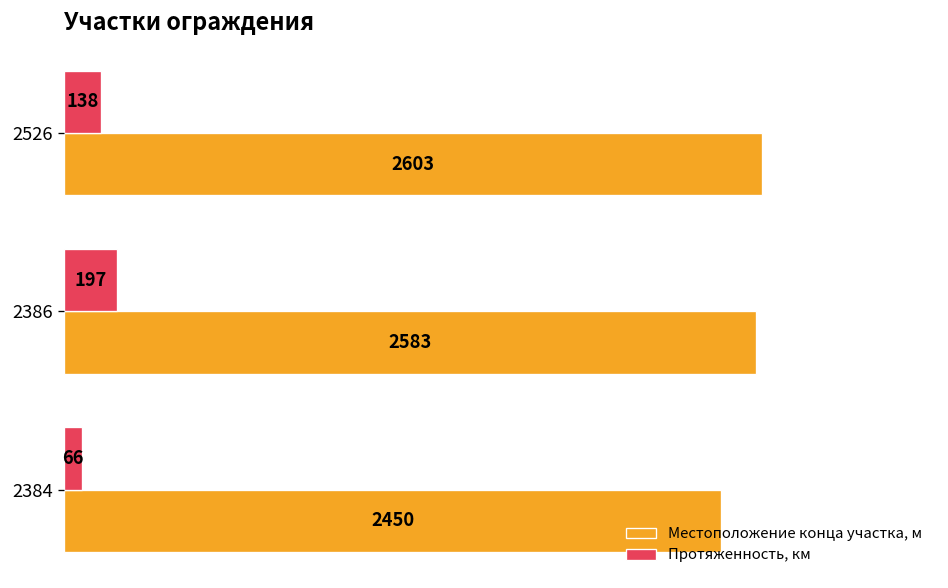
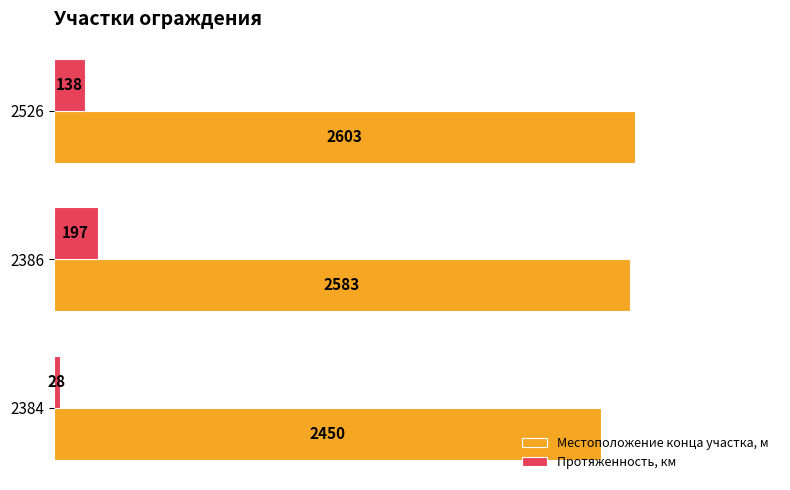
Протяженность, км, 2384: 66 -> 28
